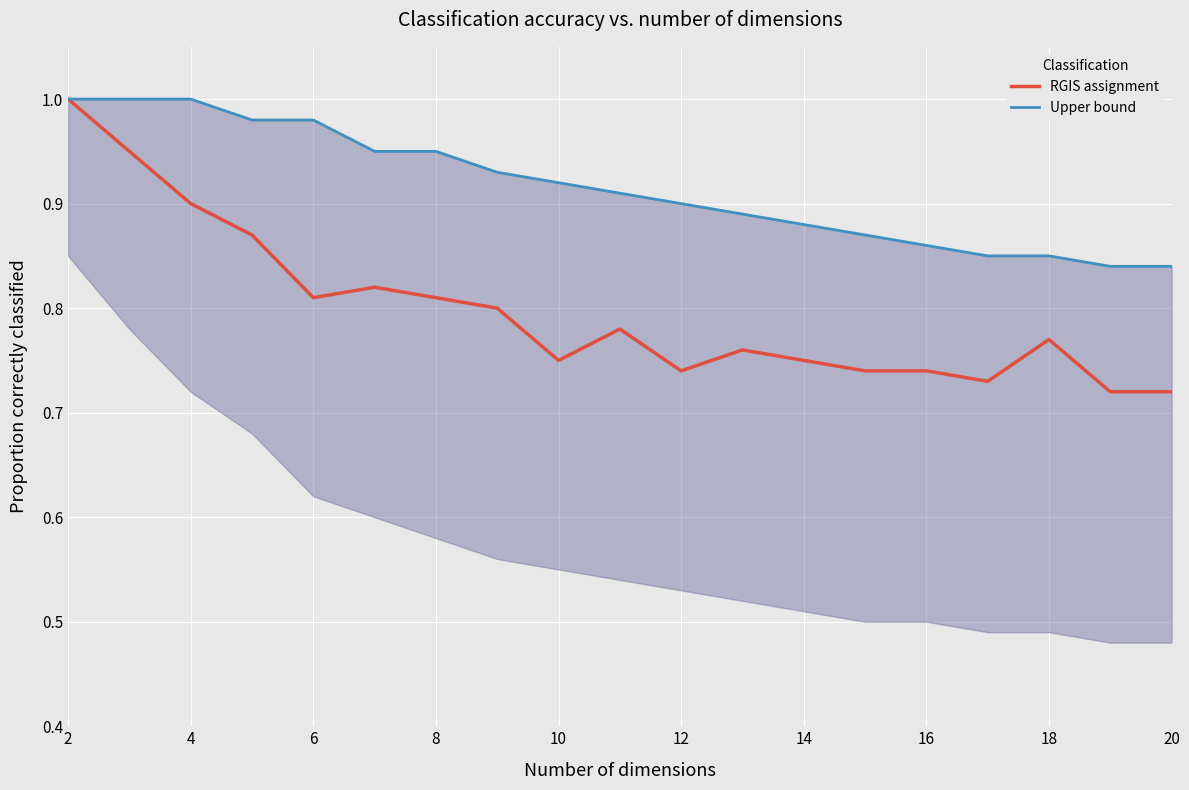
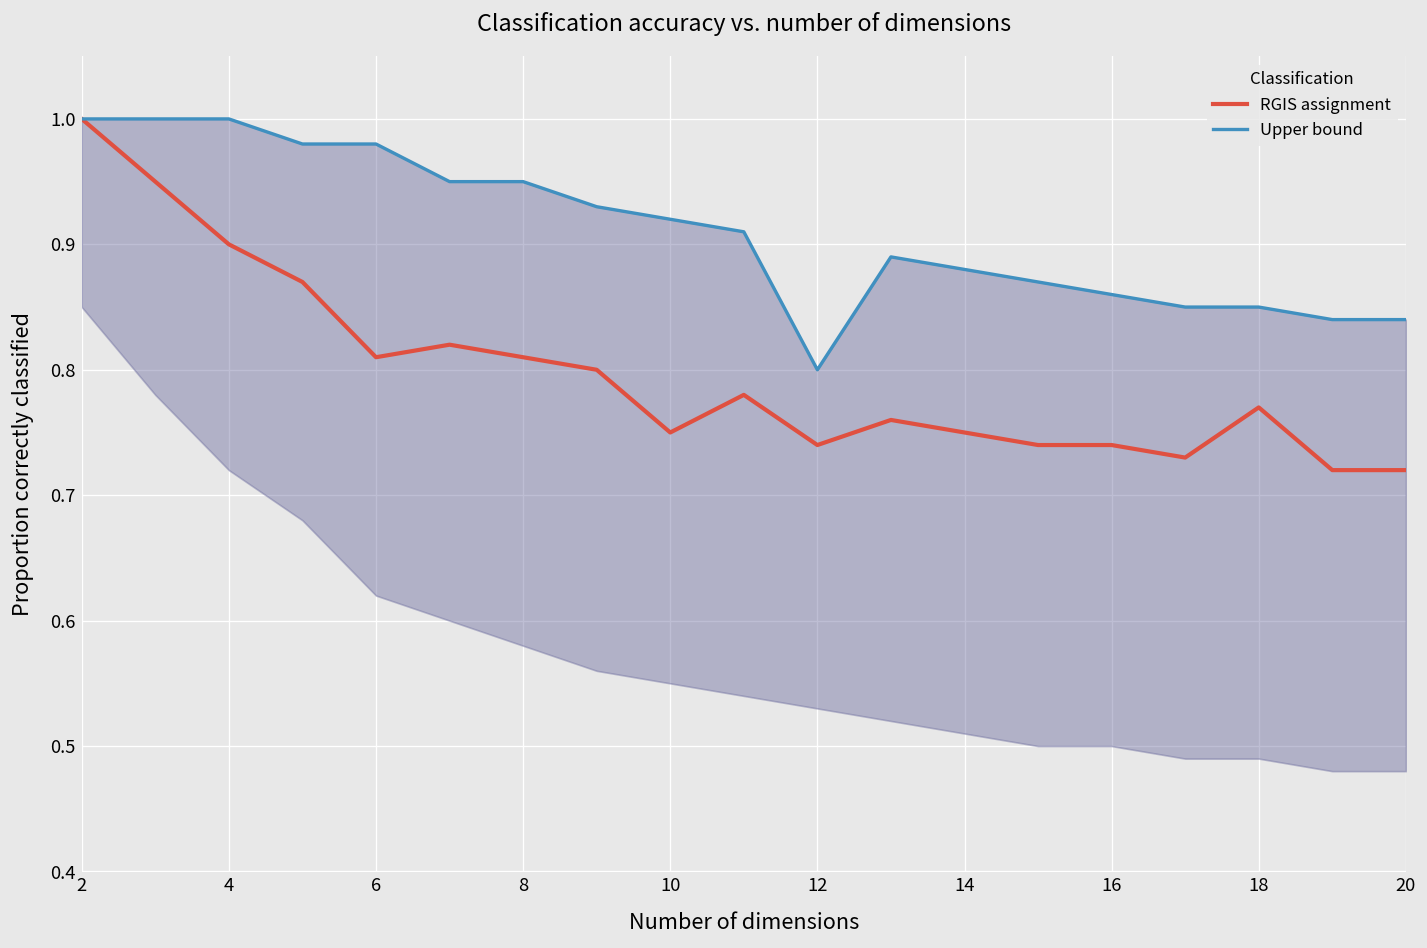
Upper bound, 12: 0.9 -> 0.8
